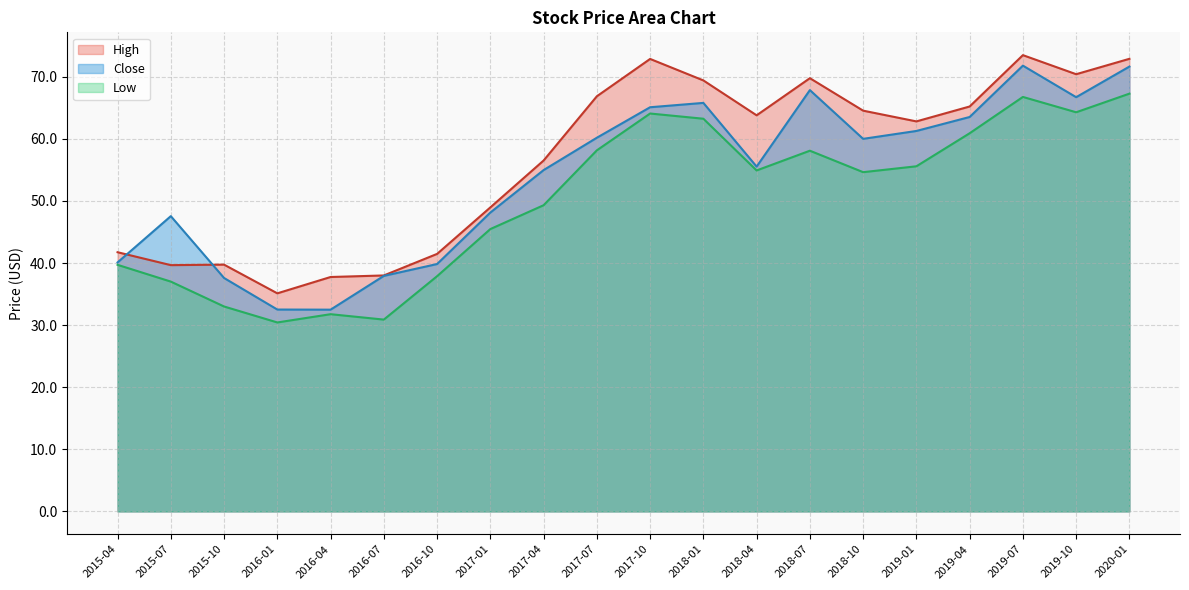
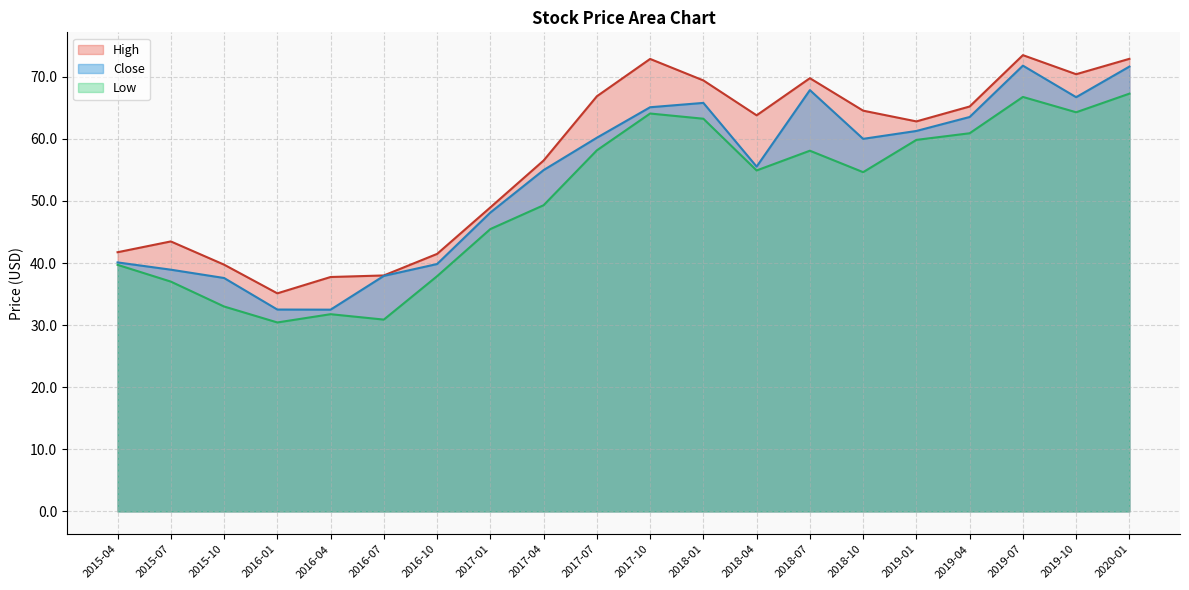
High, 2015-07: 40 -> 43
Close, 2015-07: 48 -> 39
Low, 2019-01: 56 -> 60
